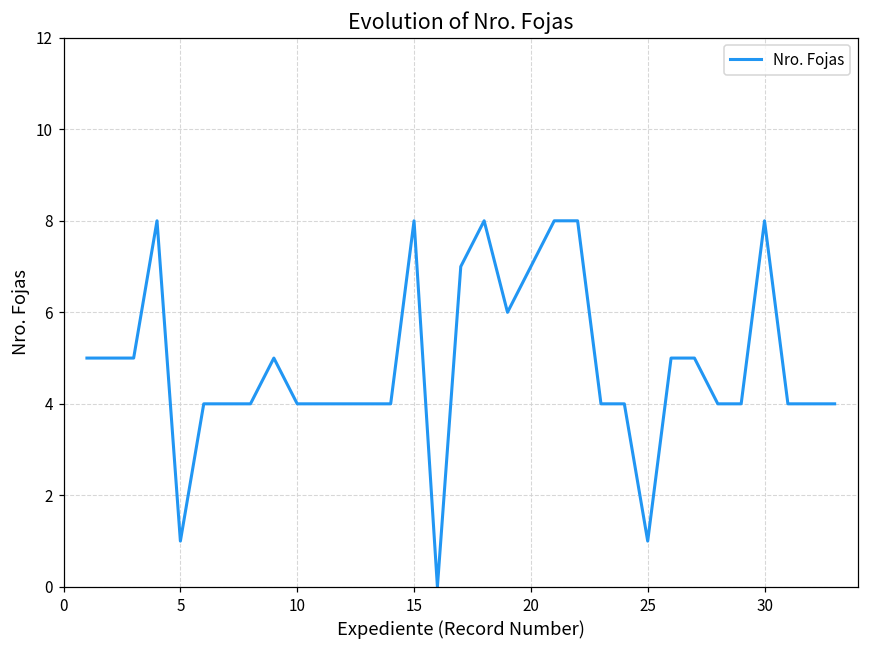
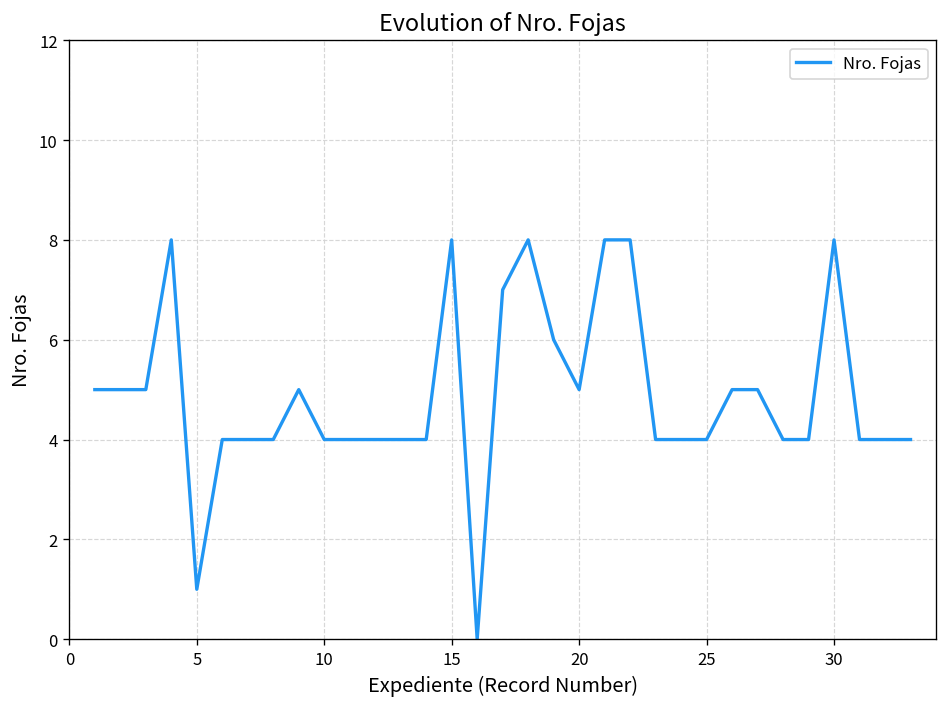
20: 7 -> 5
25: 1 -> 4
